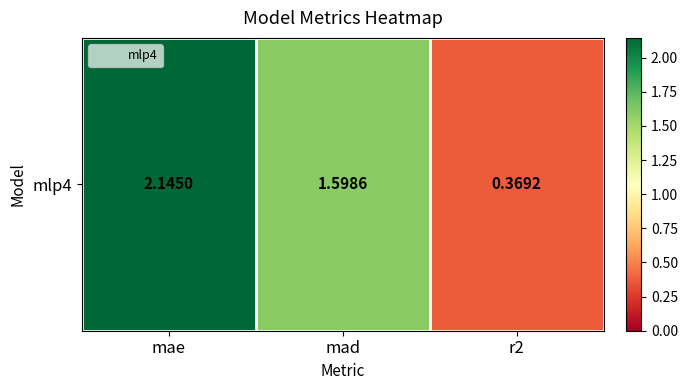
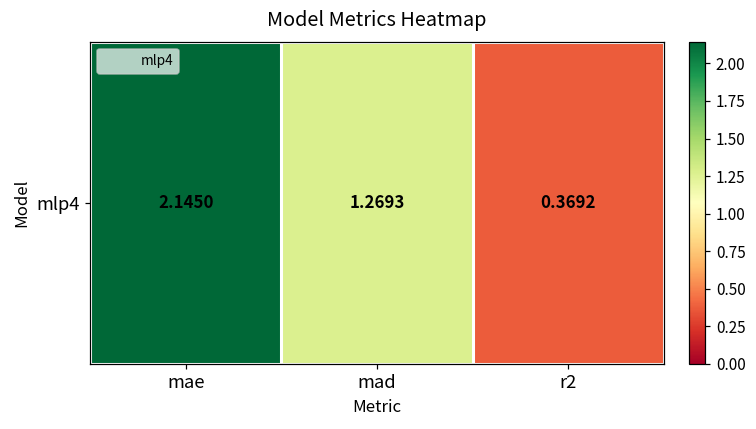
mlp4, mad: 1.5986 -> 1.2693
